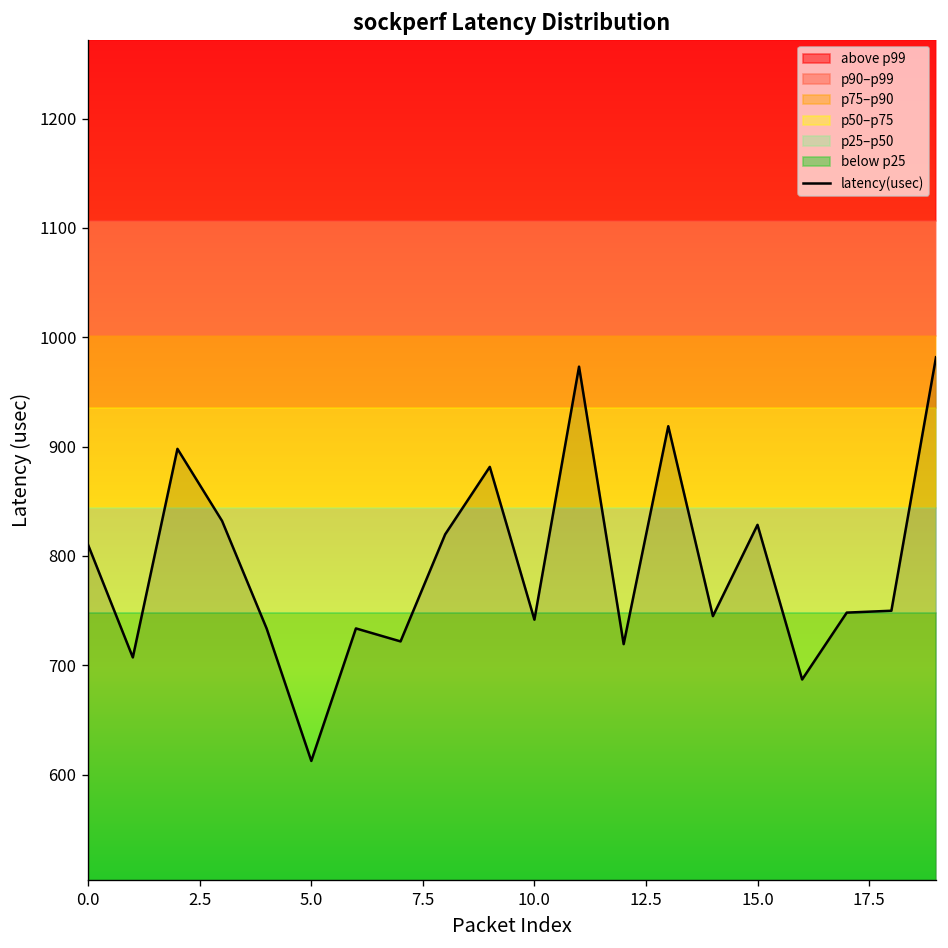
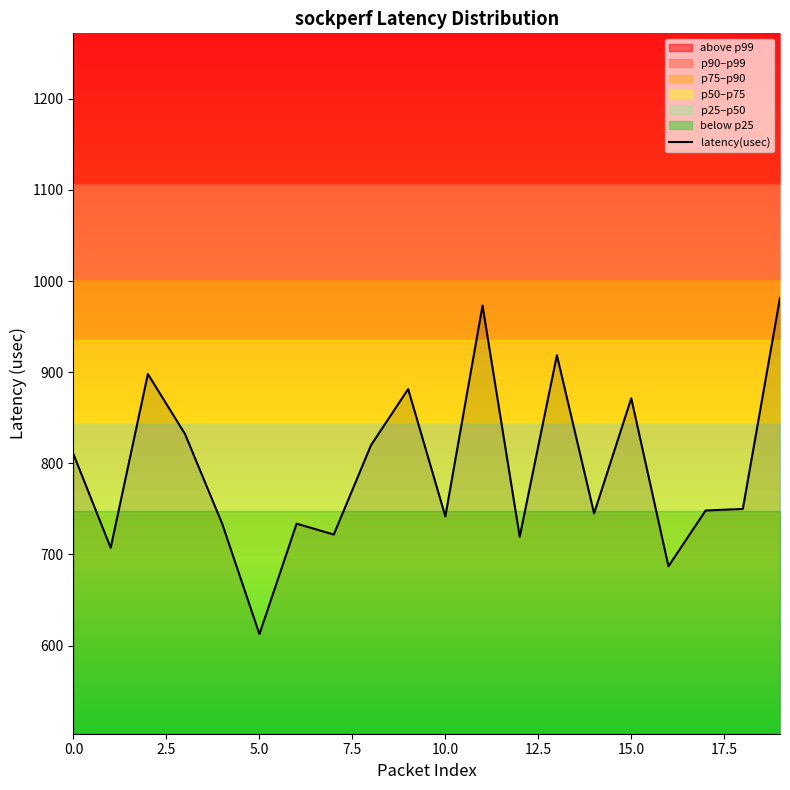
latency(usec), 15.0: 830 -> 870
